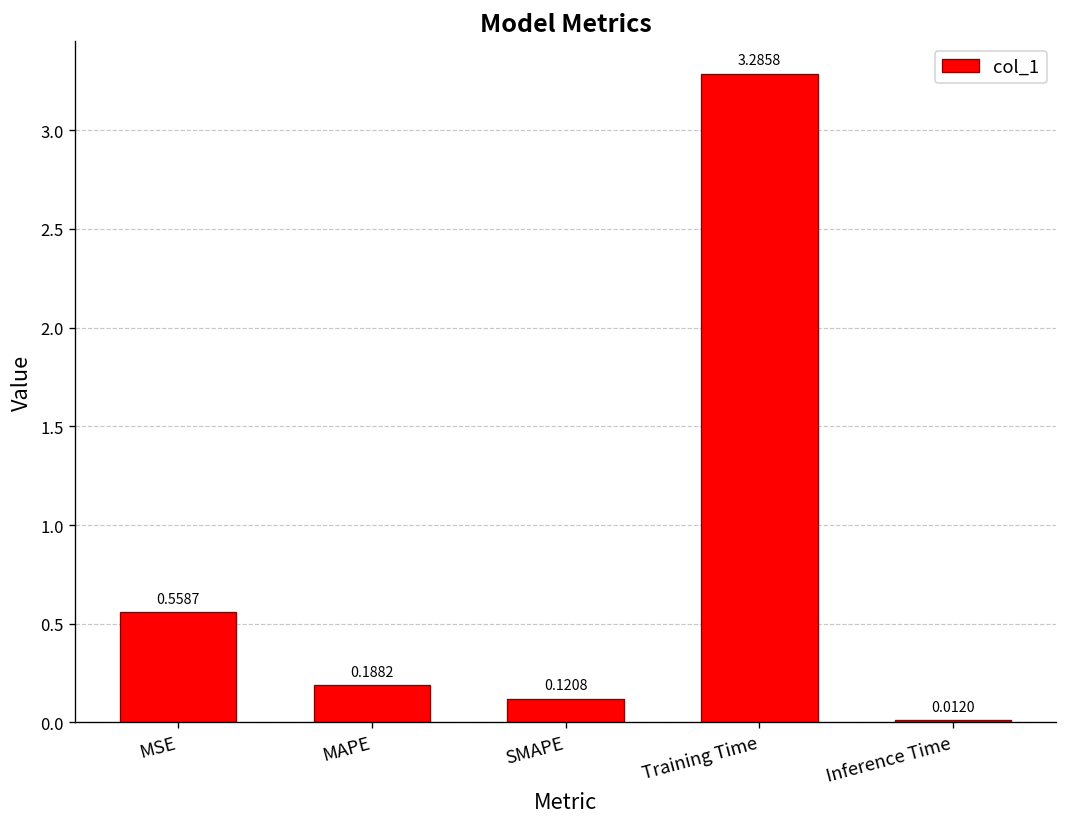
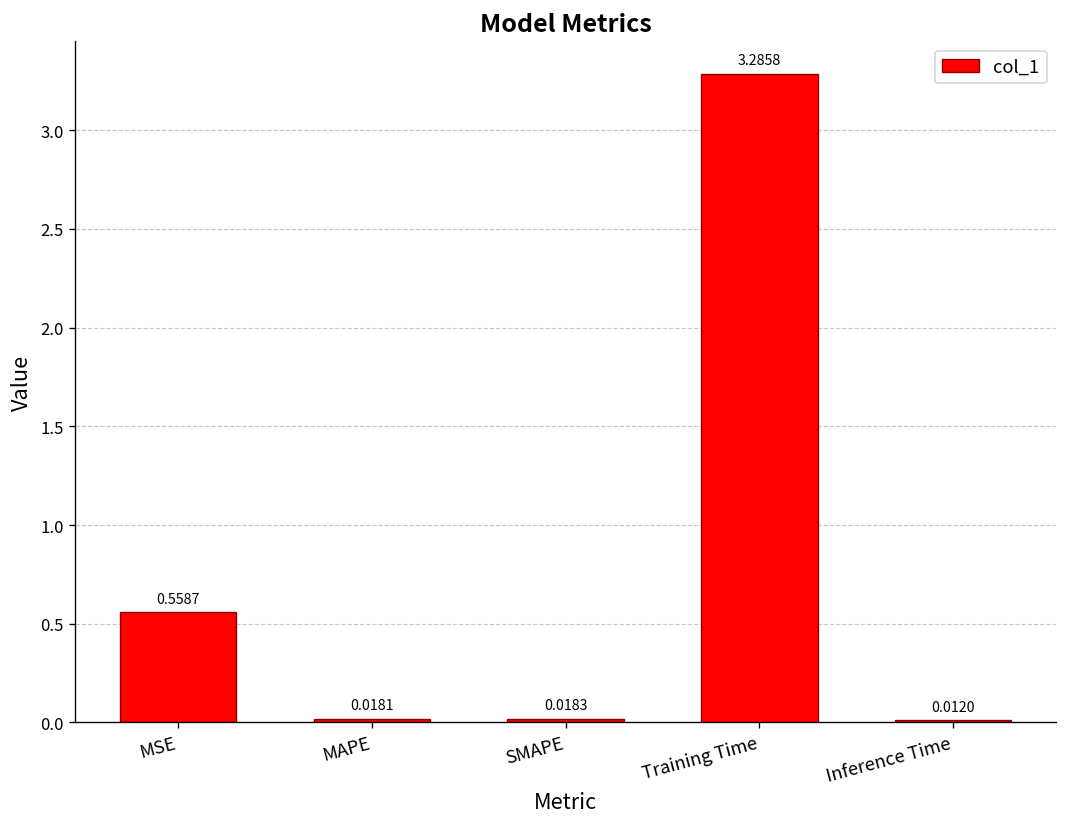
MAPE: 0.1882 -> 0.0181
SMAPE: 0.1208 -> 0.0183
